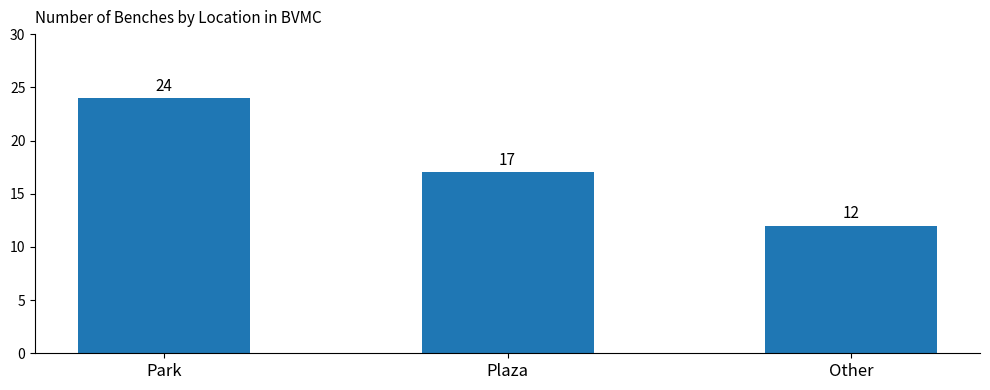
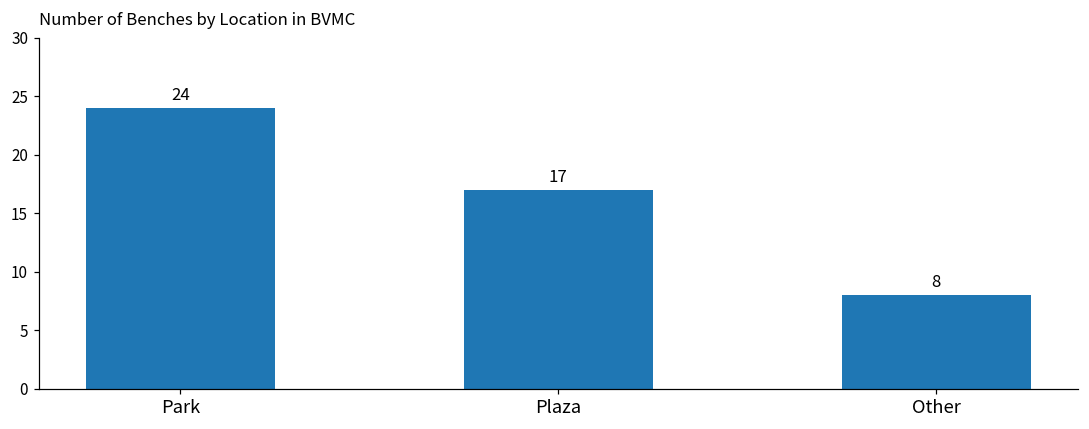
Other: 12 -> 8
